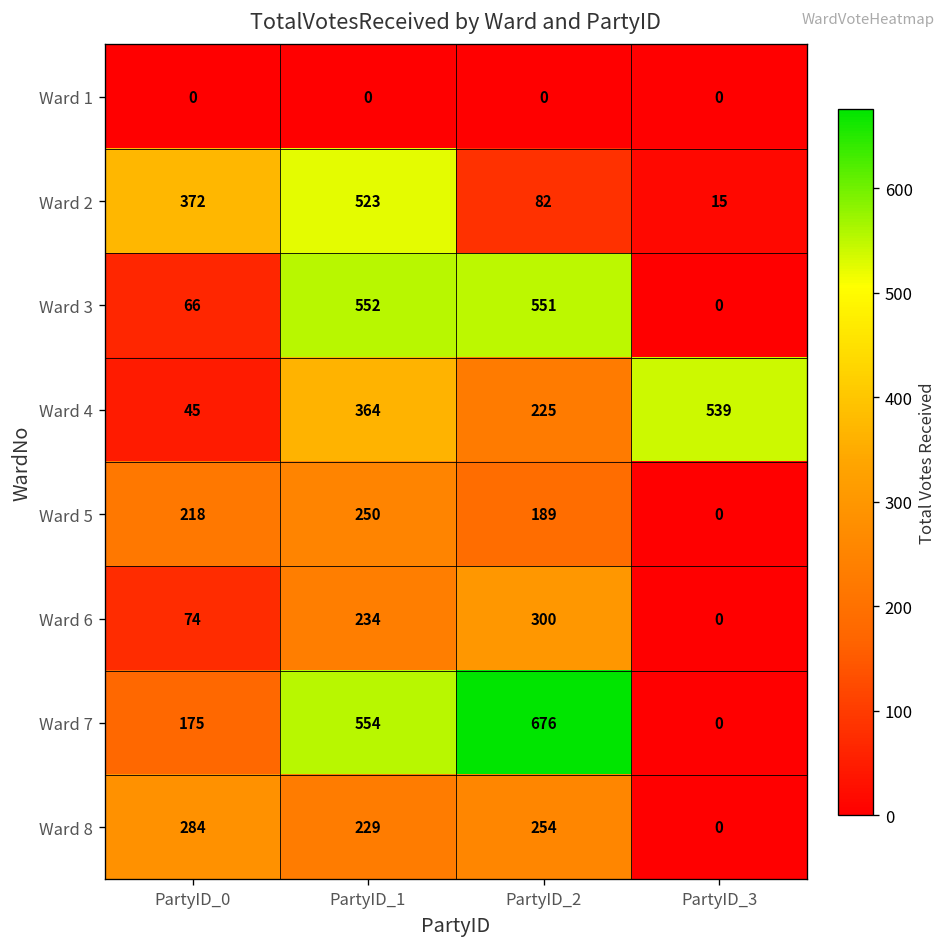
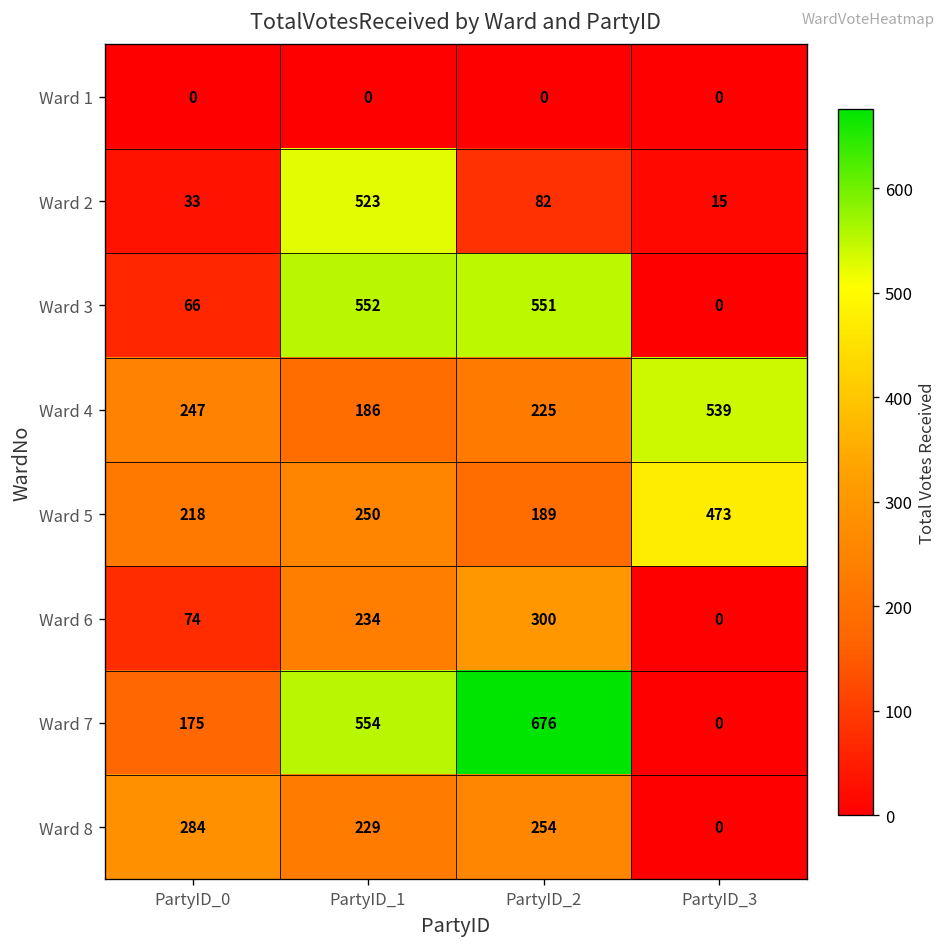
Ward 2, PartyID_0: 372 -> 33
Ward 4, PartyID_0: 45 -> 247
Ward 4, PartyID_1: 364 -> 186
Ward 5, PartyID_3: 0 -> 473
